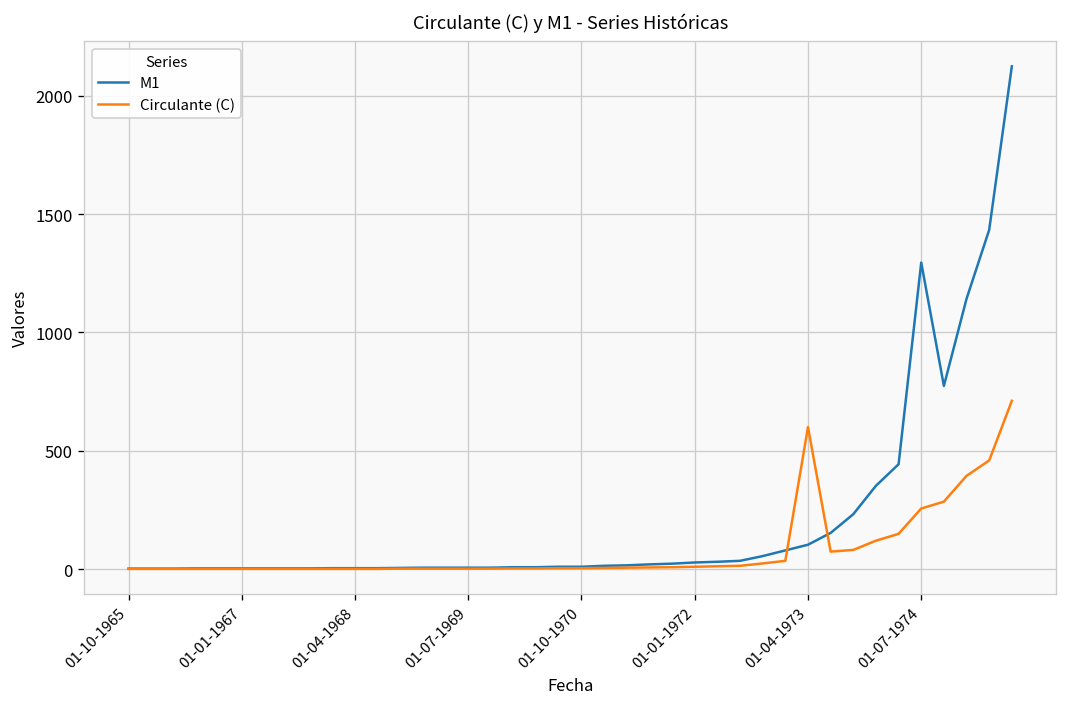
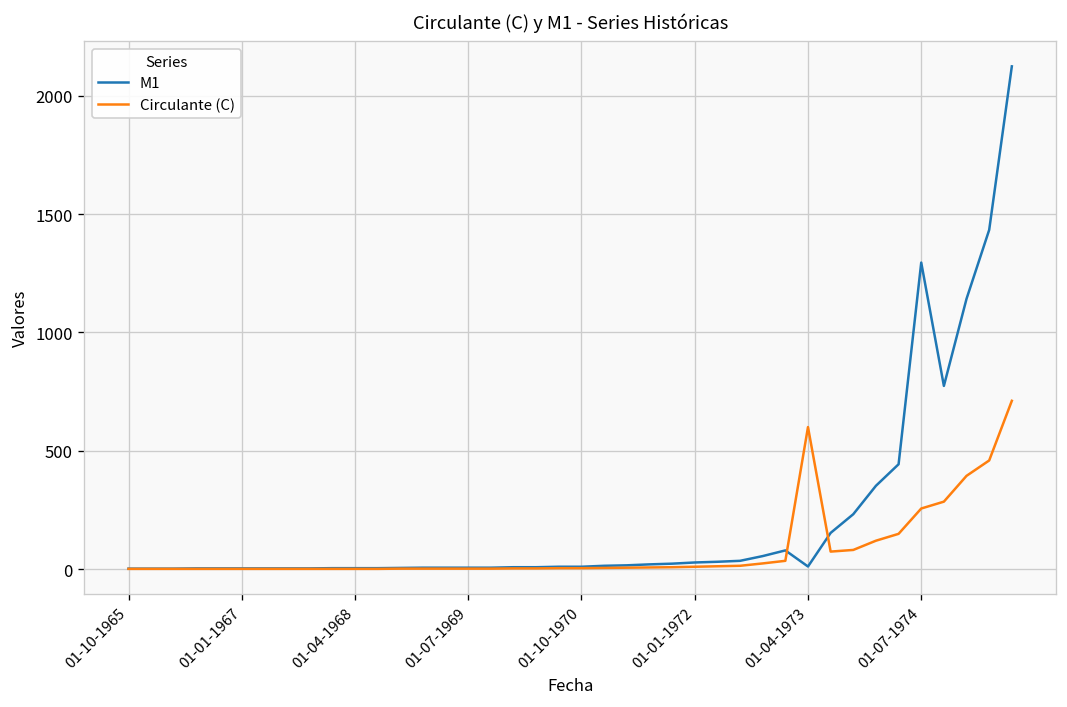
M1, 01-04-1973: 100 -> 10
